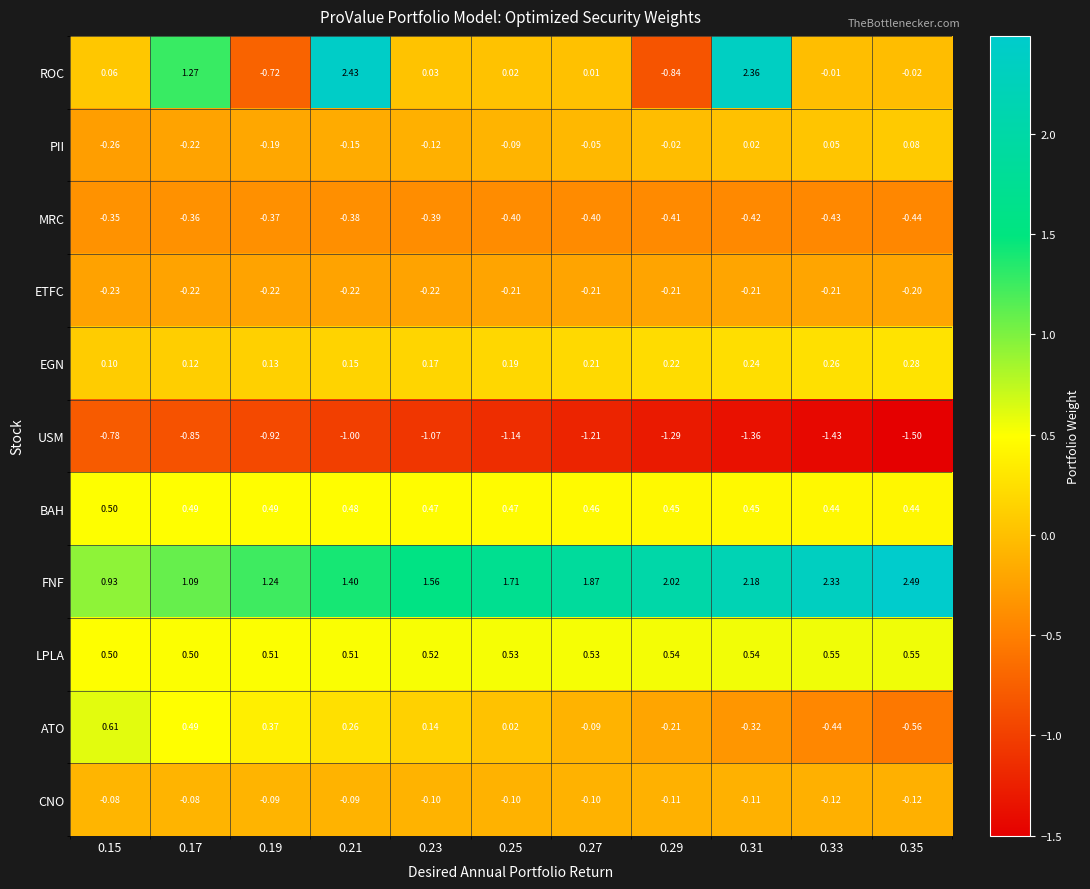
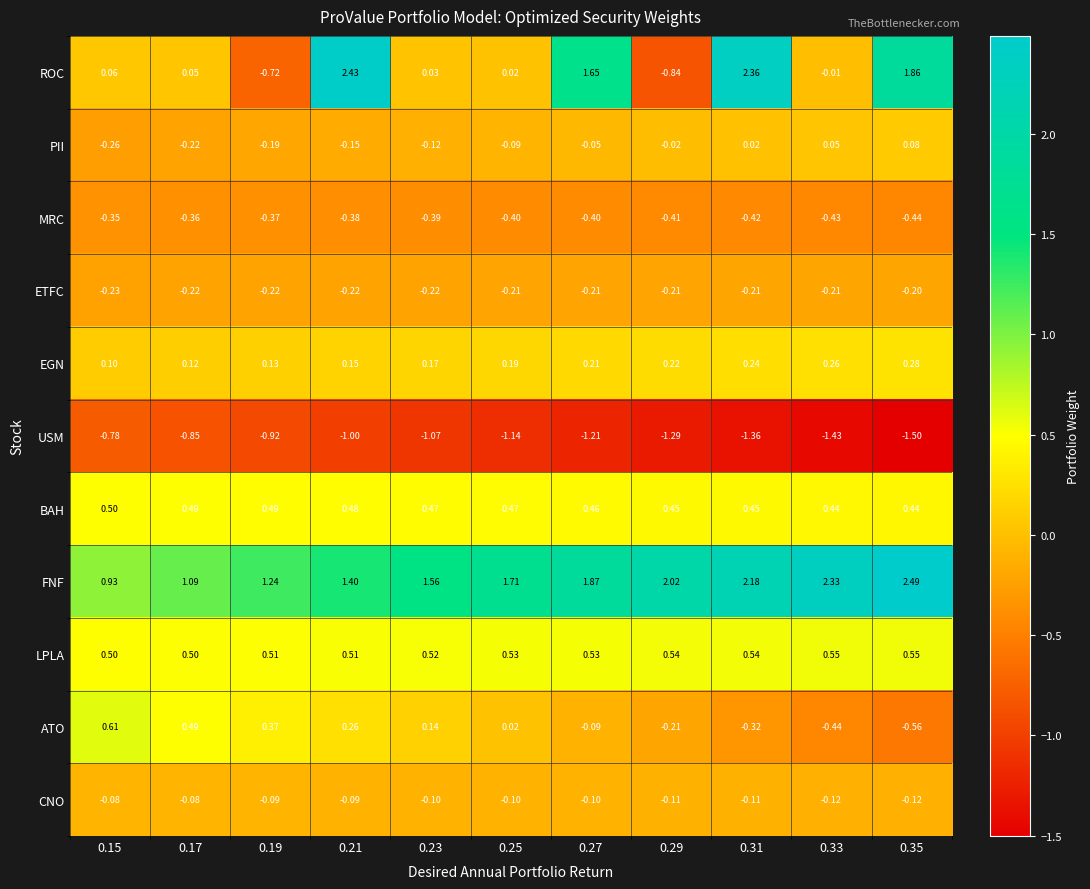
ROC, 0.17: 1.27 -> 0.05
ROC, 0.27: 0.01 -> 1.65
ROC, 0.35: -0.02 -> 1.86
